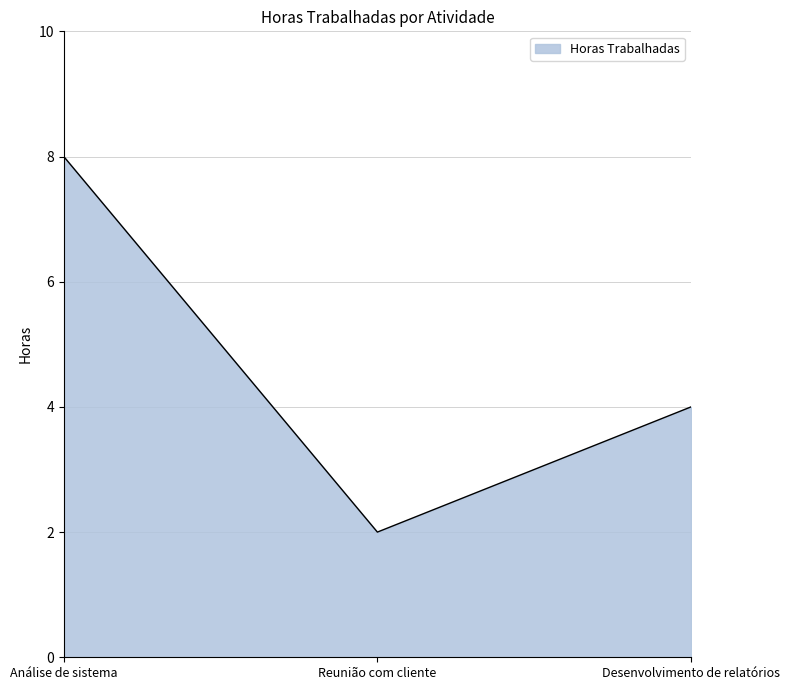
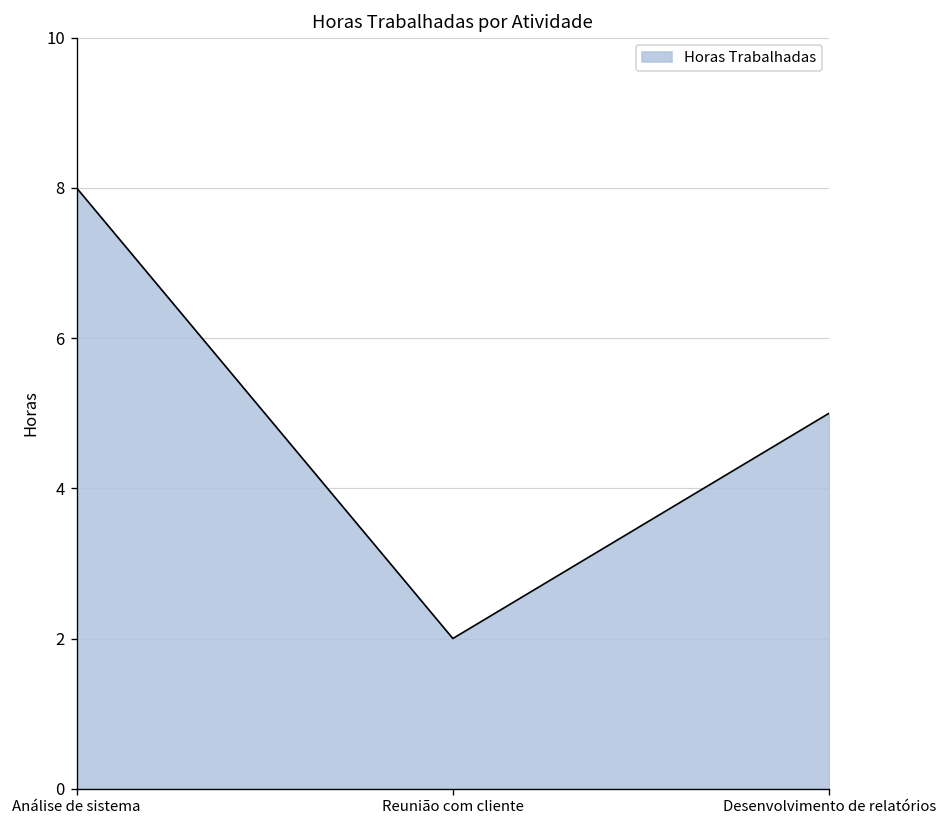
Desenvolvimento de relatórios: 4 -> 5
